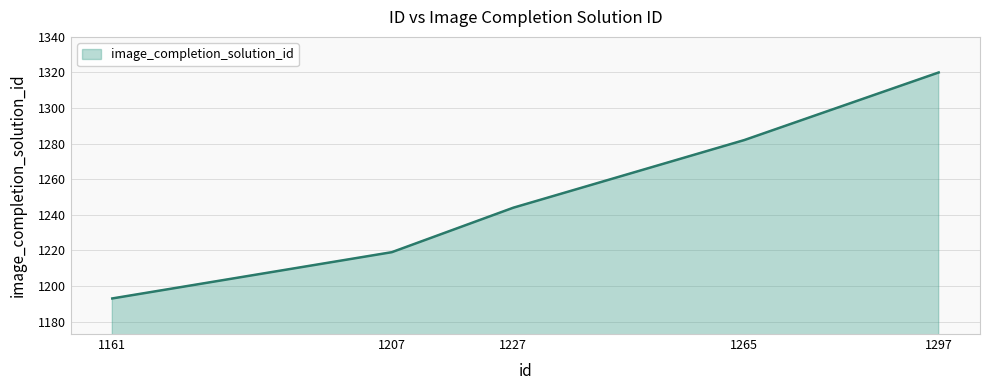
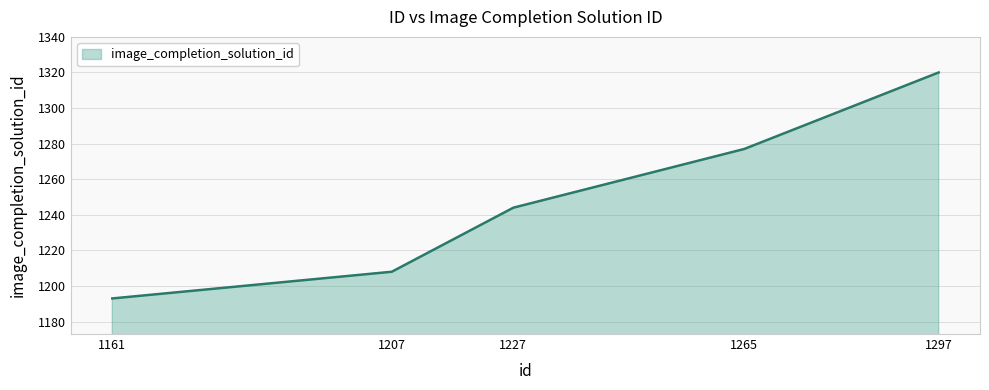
1207: 1219 -> 1208
1265: 1282 -> 1277
